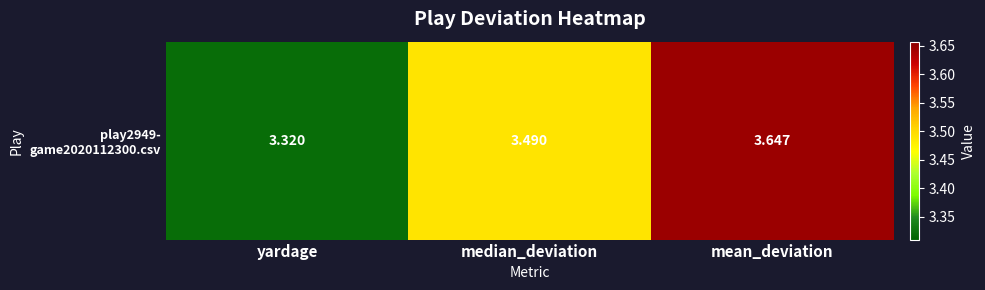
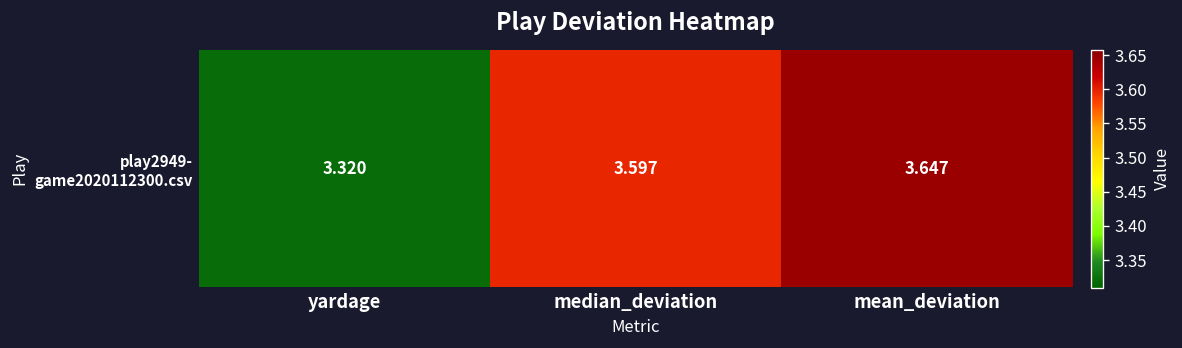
play2949- game2020112300.csv, median_deviation: 3.490 -> 3.597
